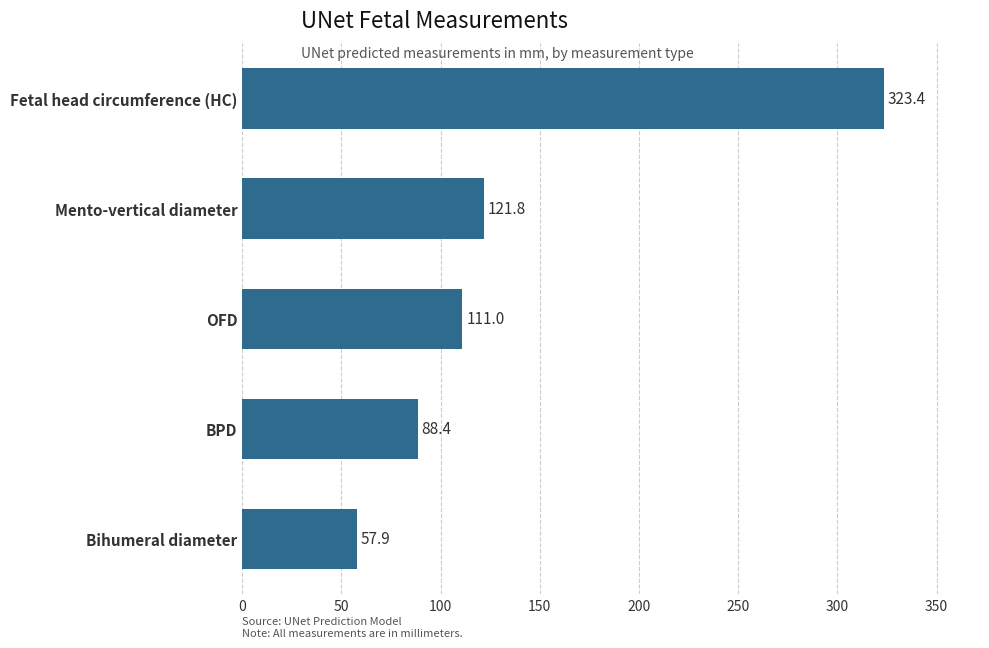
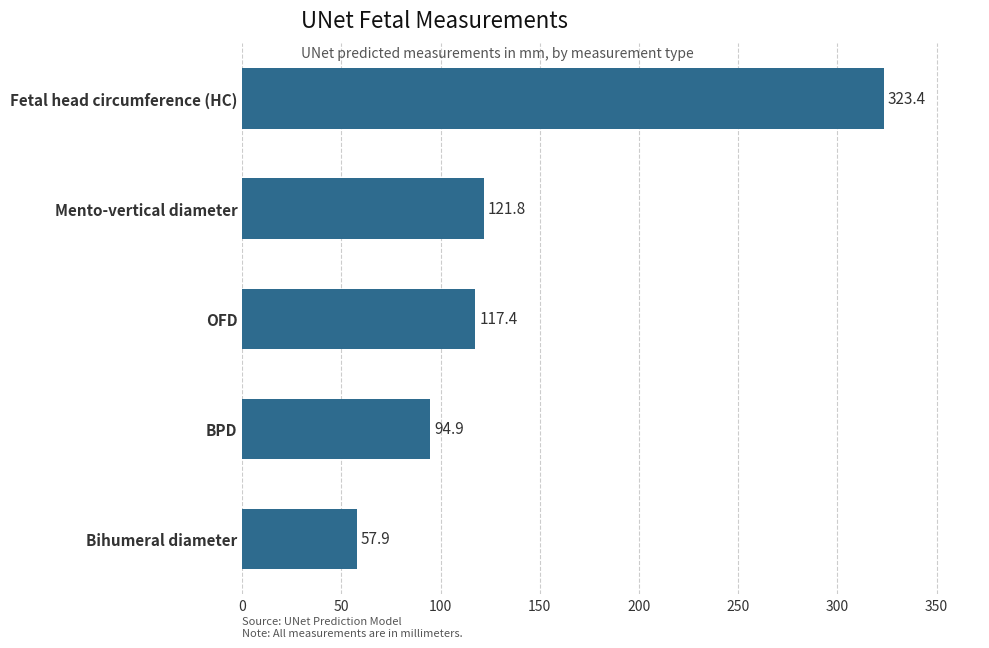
OFD: 111.0 -> 117.4
BPD: 88.4 -> 94.9
